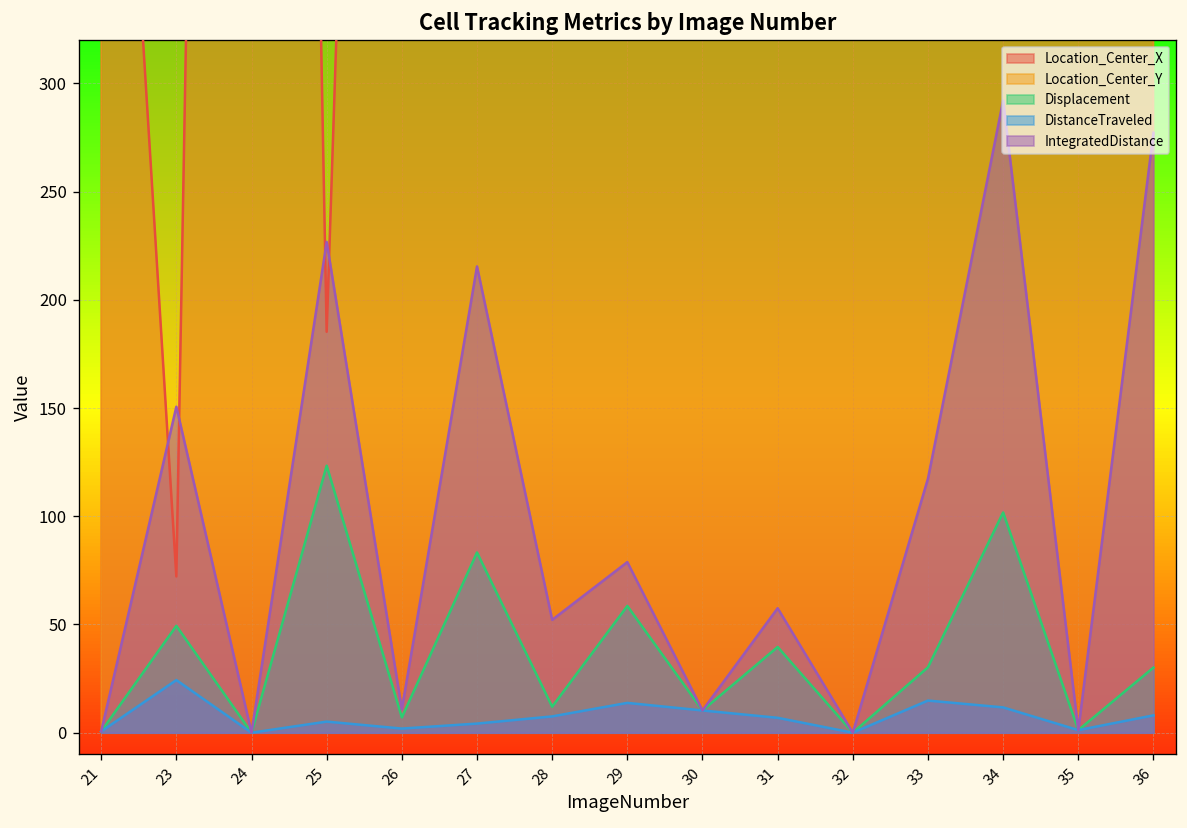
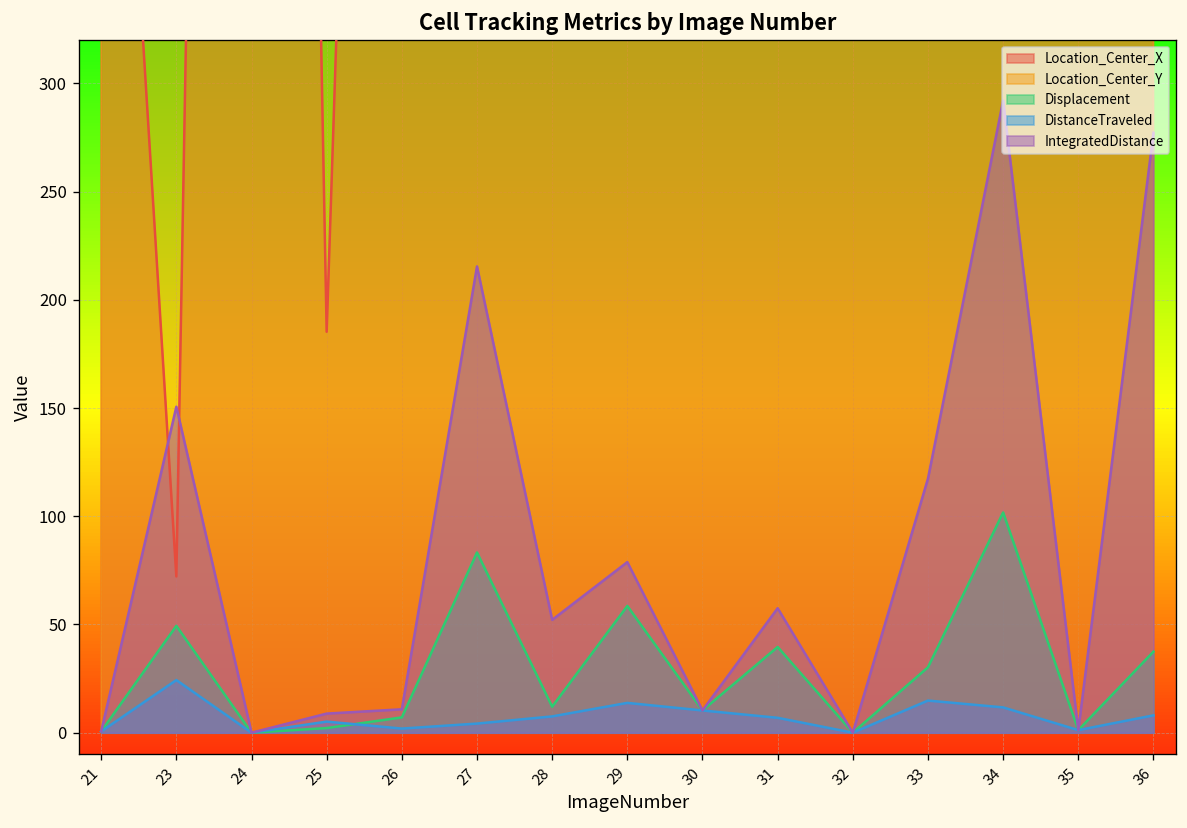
Displacement, 25: 123 -> 2
IntegratedDistance, 25: 227 -> 9
Displacement, 36: 30 -> 37
